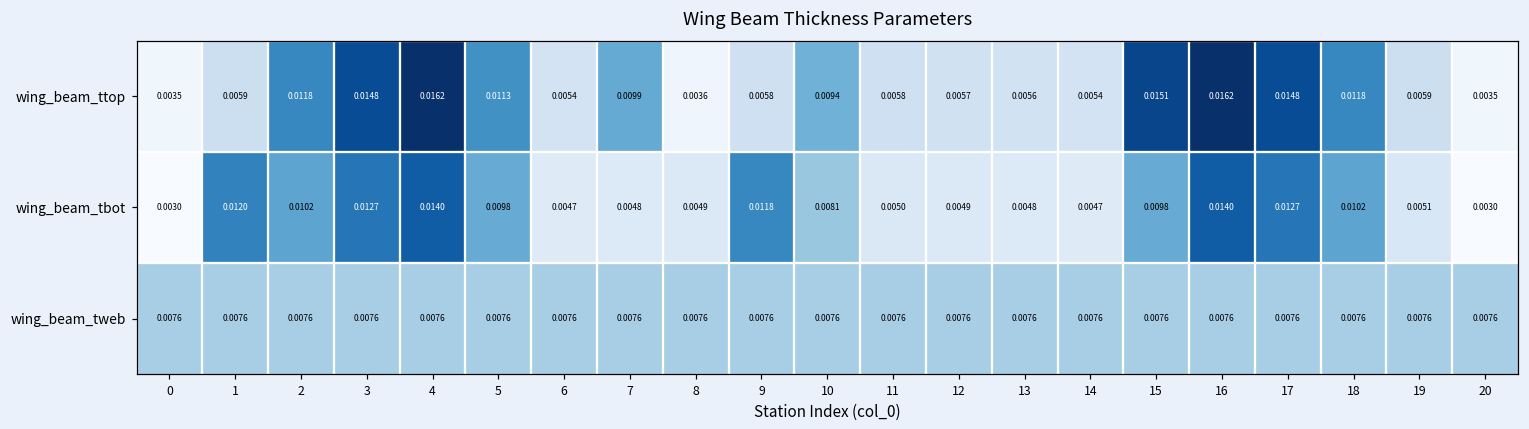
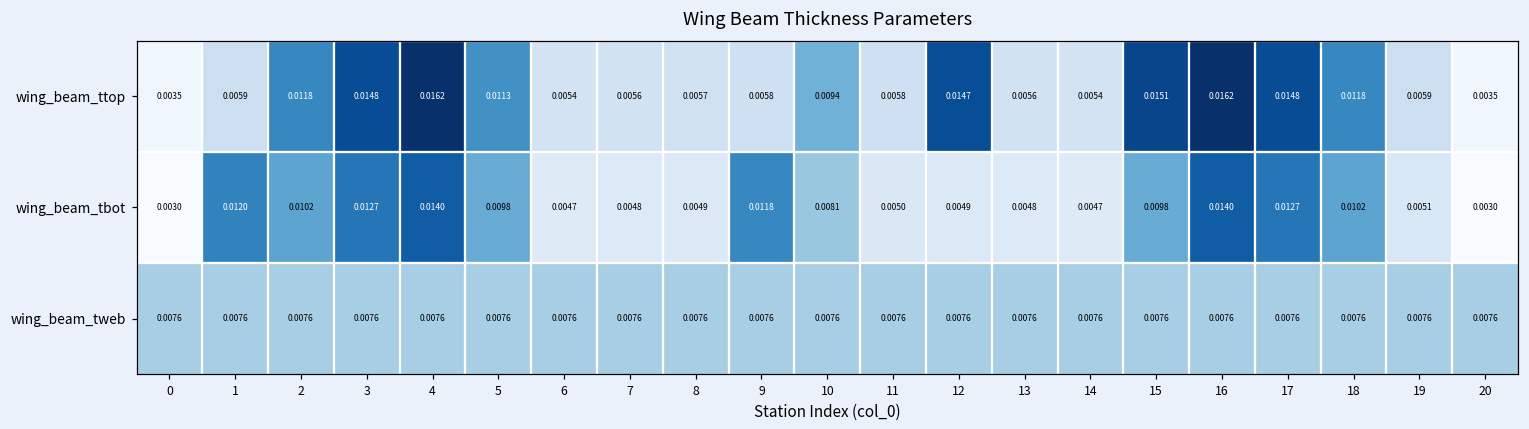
wing_beam_ttop, 7: 0.0099 -> 0.0056
wing_beam_ttop, 8: 0.0036 -> 0.0057
wing_beam_ttop, 12: 0.0057 -> 0.0147
